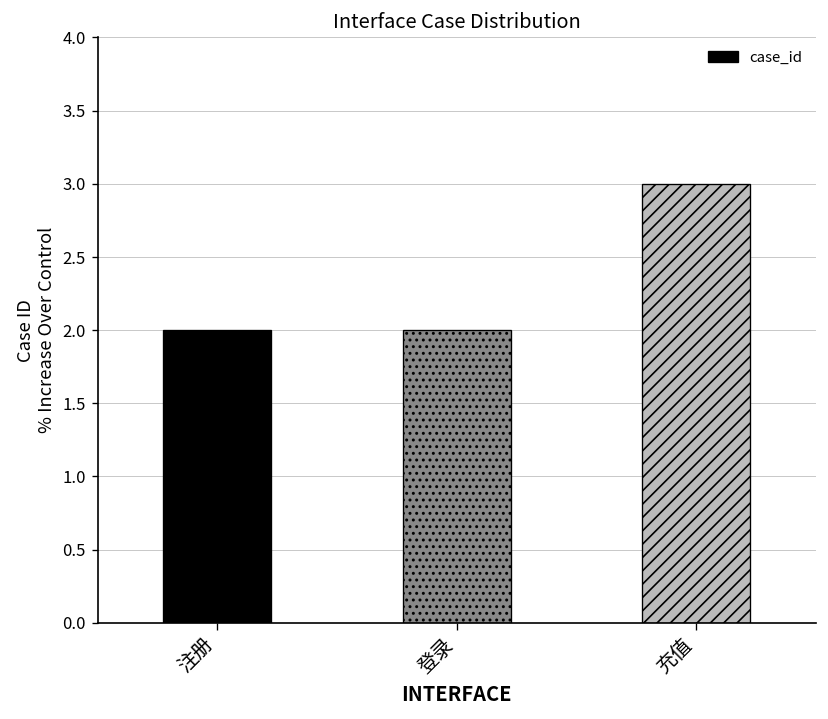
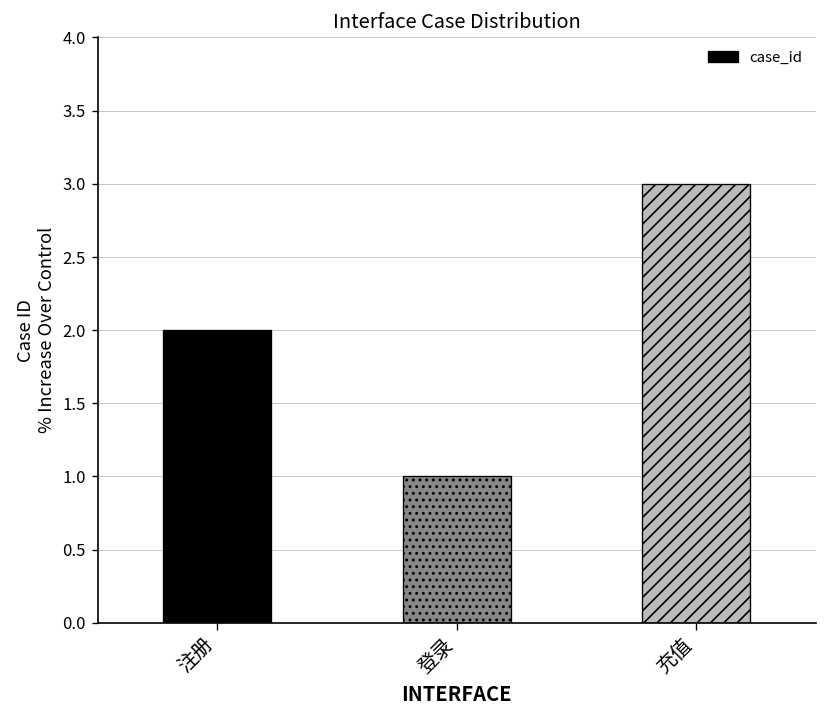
登录: 2 -> 1
